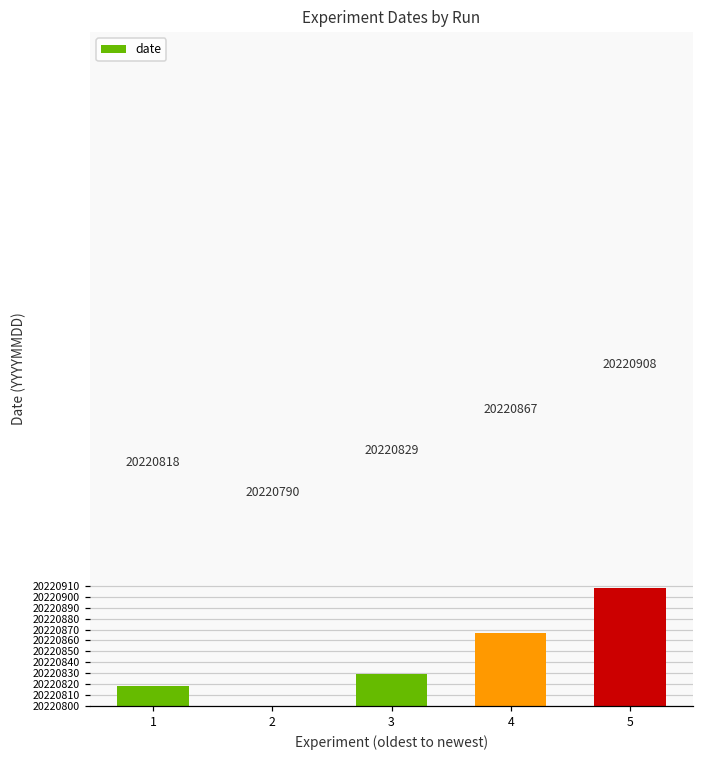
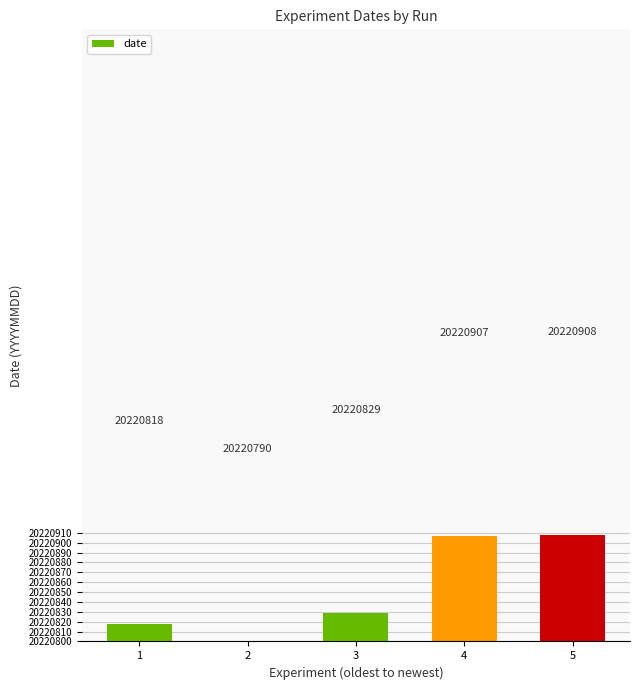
4: 20220867 -> 20220907
